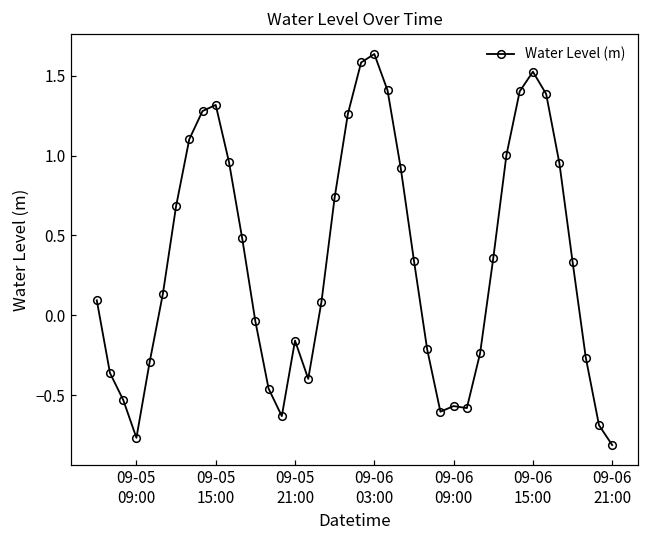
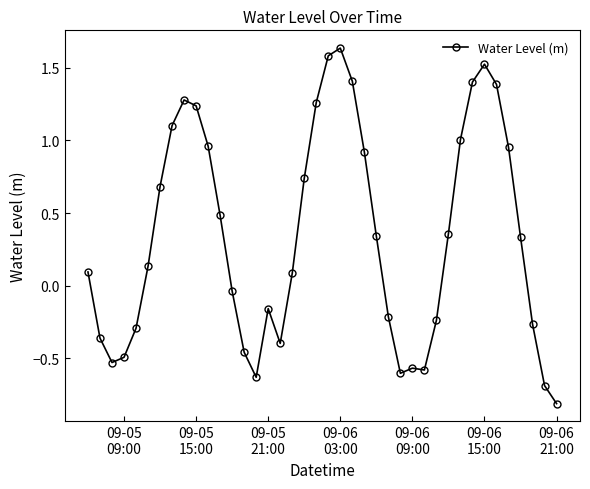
09-05 09:00: -0.77 -> -0.49
09-05 15:00: 1.32 -> 1.24
